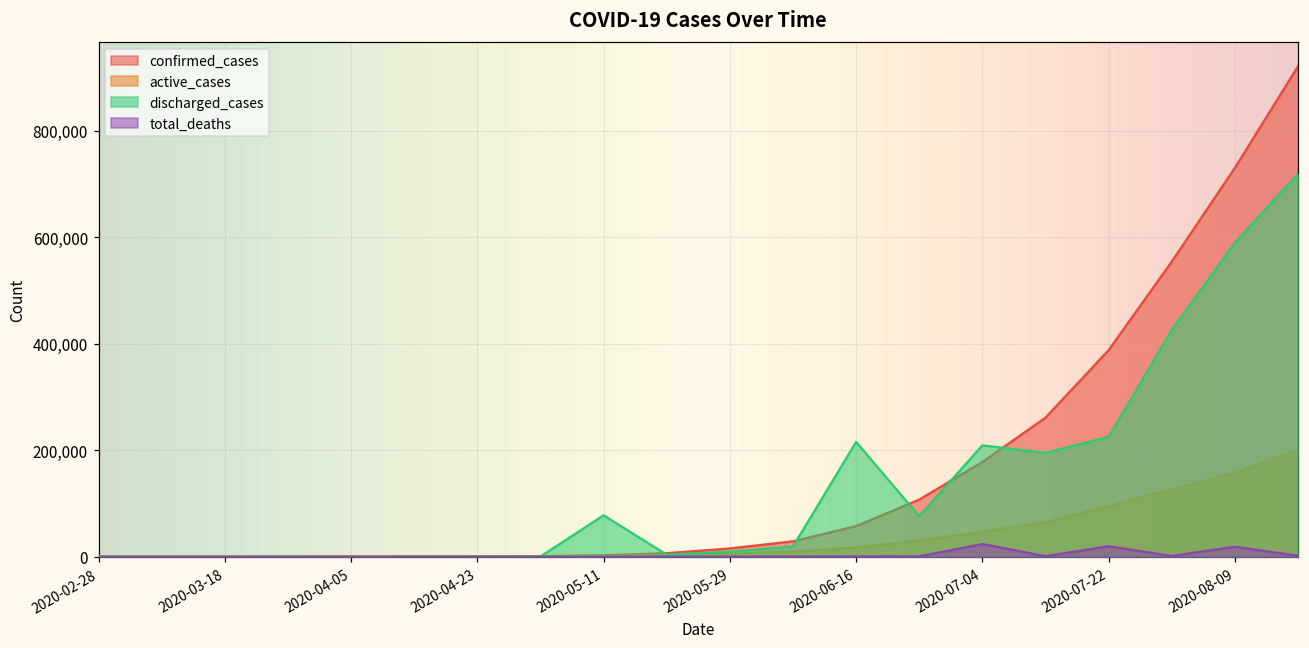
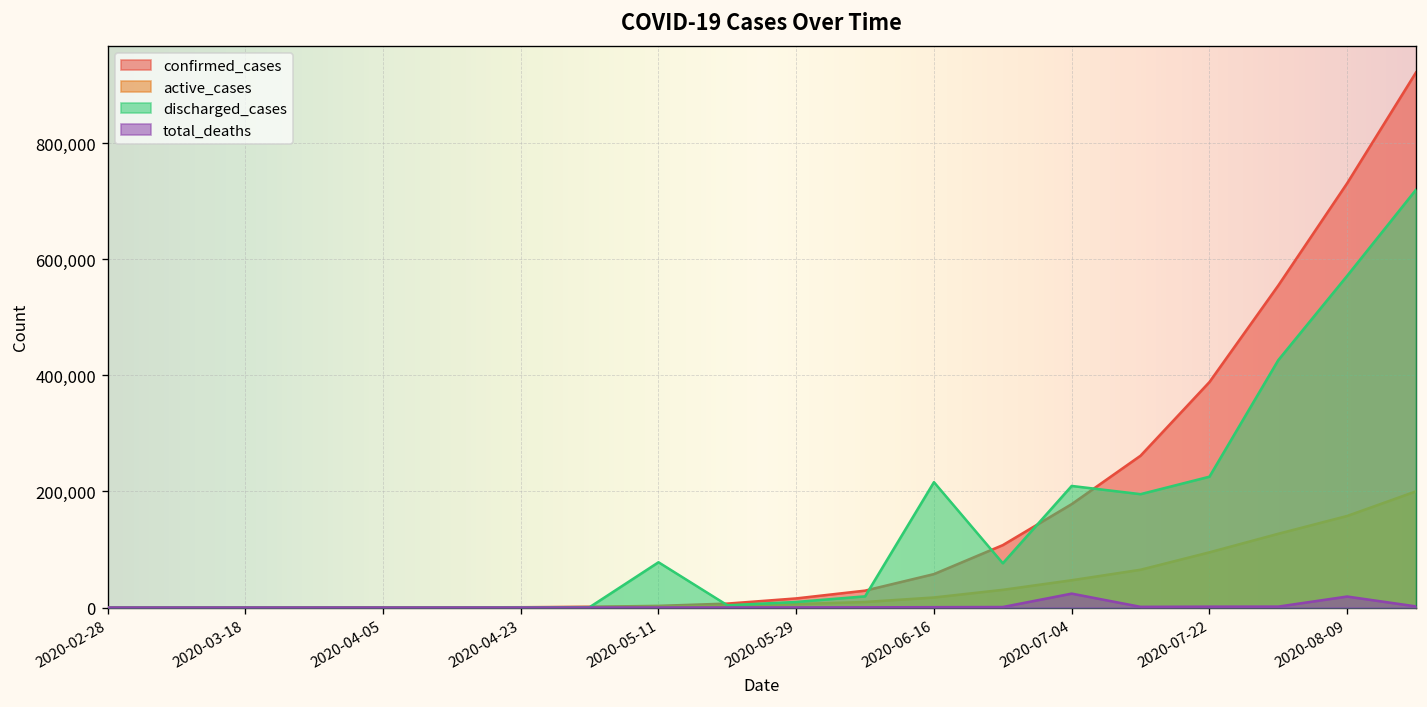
total_deaths, 2020-07-22: 20,000 -> 0
discharged_cases, 2020-08-09: 590,000 -> 570,000
